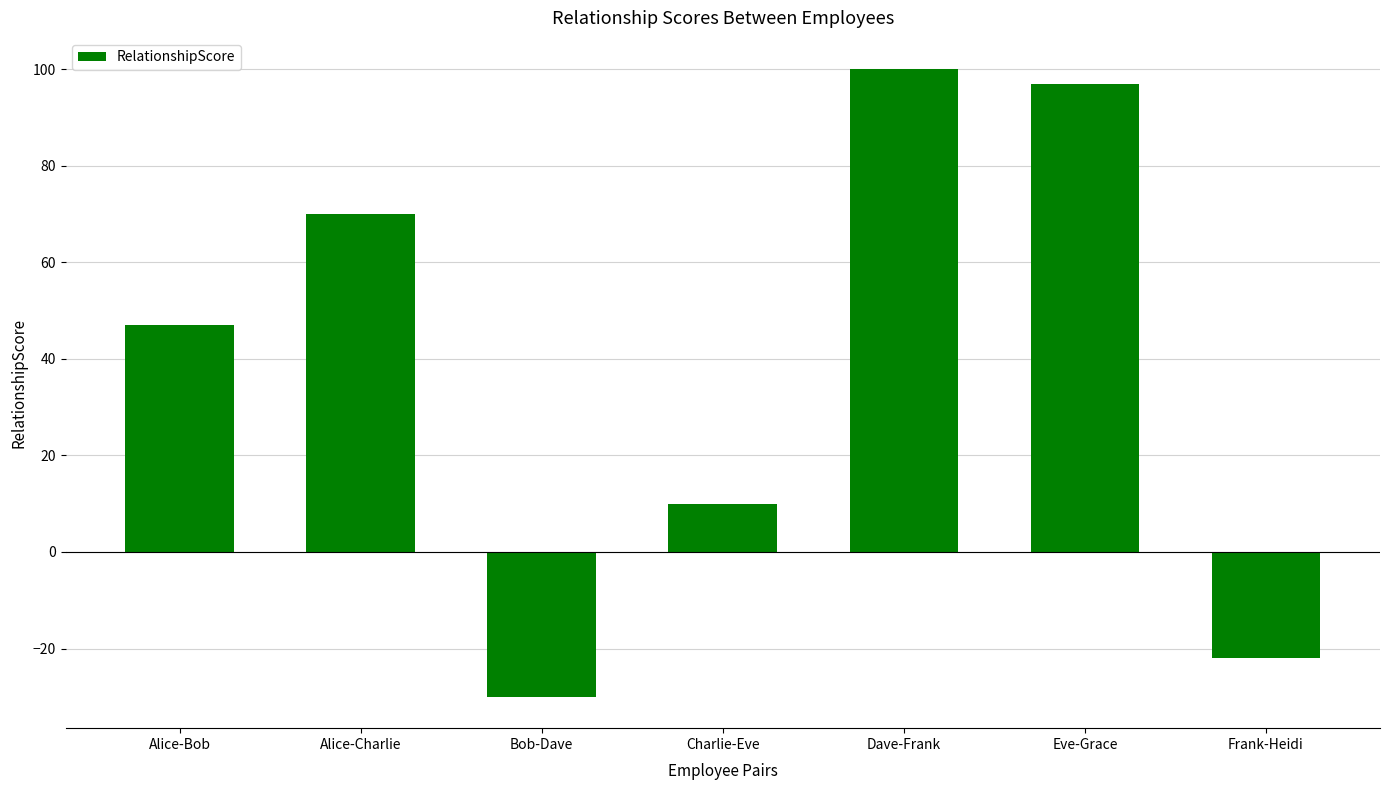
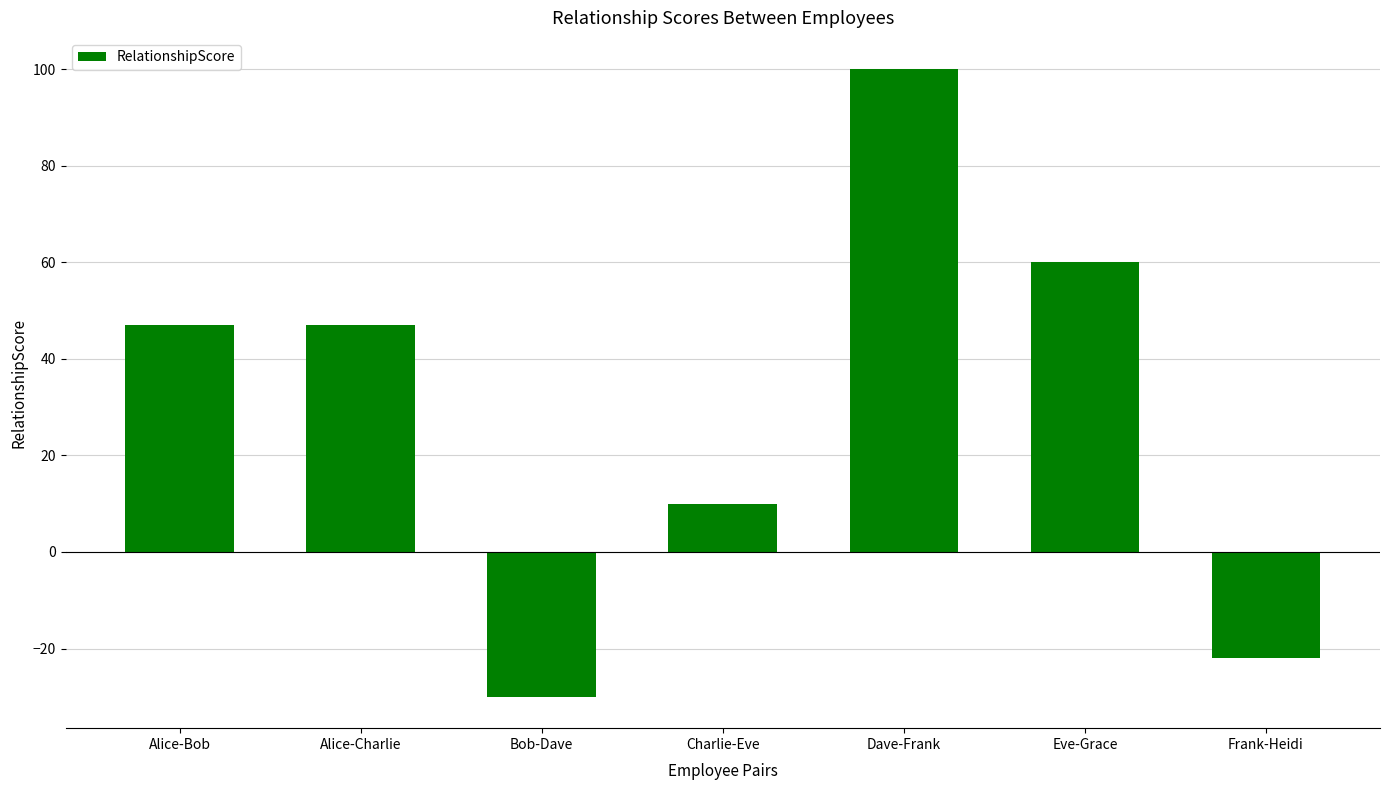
Alice-Charlie: 70 -> 47
Eve-Grace: 97 -> 60
